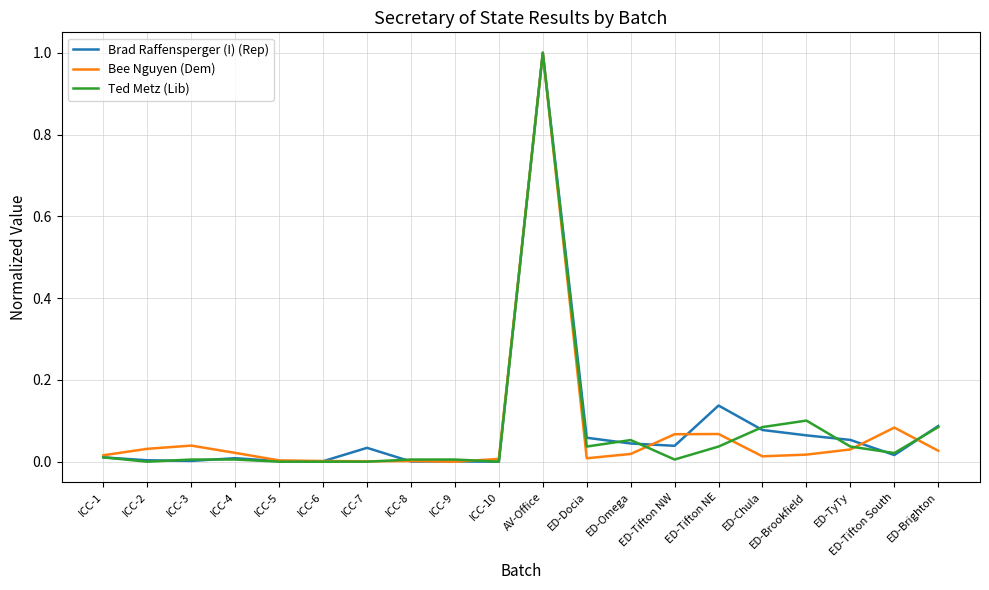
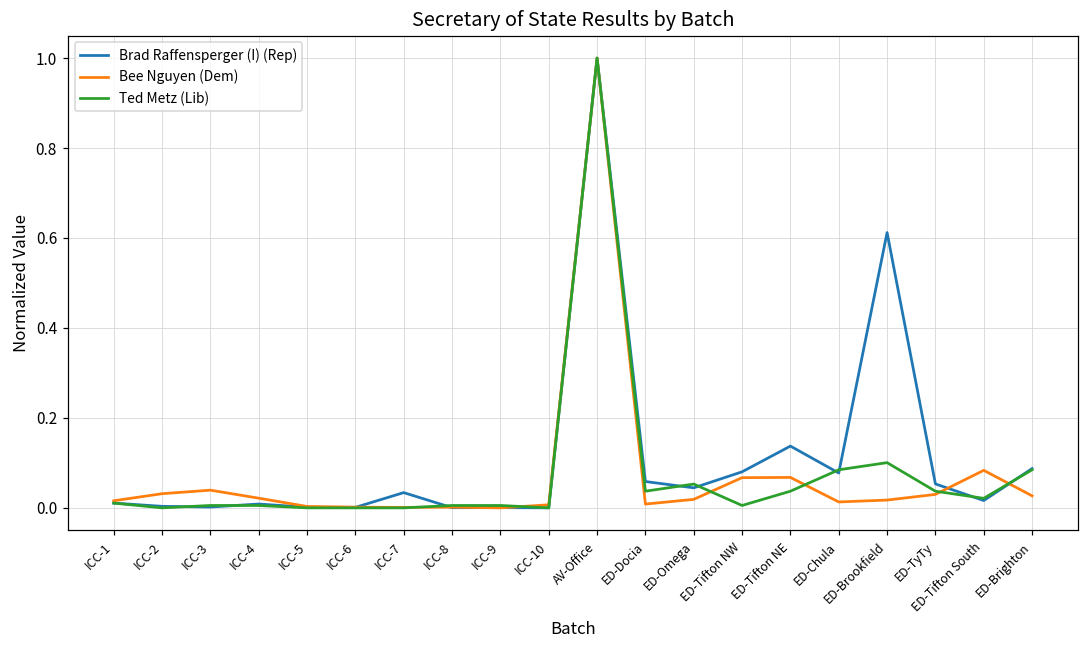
Brad Raffensperger (I) (Rep), ED-Tifton NW: 0.04 -> 0.08
Brad Raffensperger (I) (Rep), ED-Brookfield: 0.06 -> 0.61
